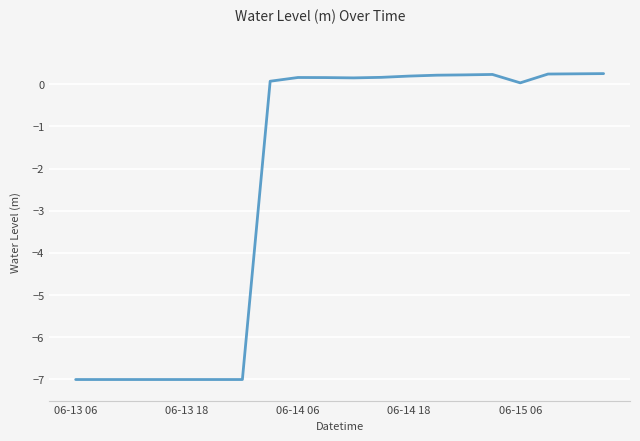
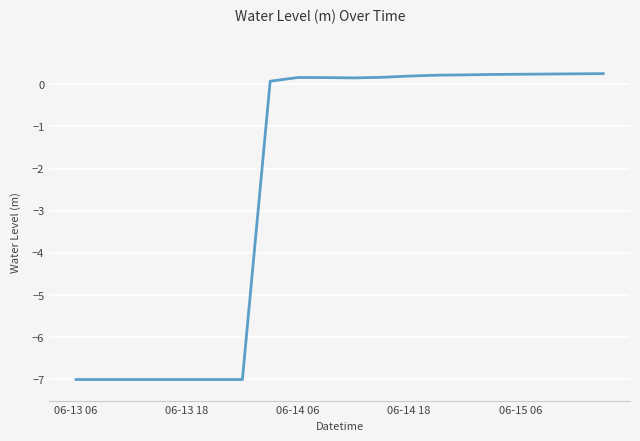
06-15 06: 0.0 -> 0.2
